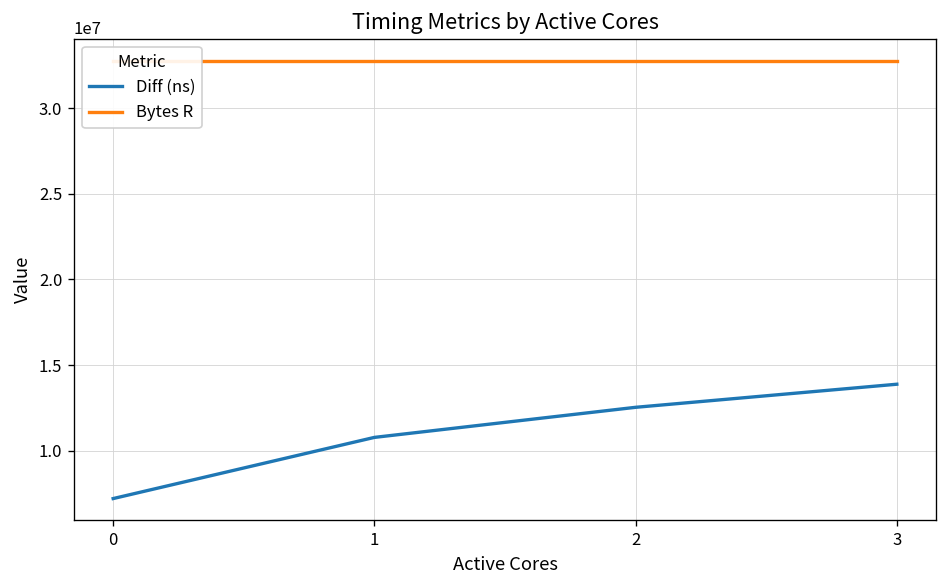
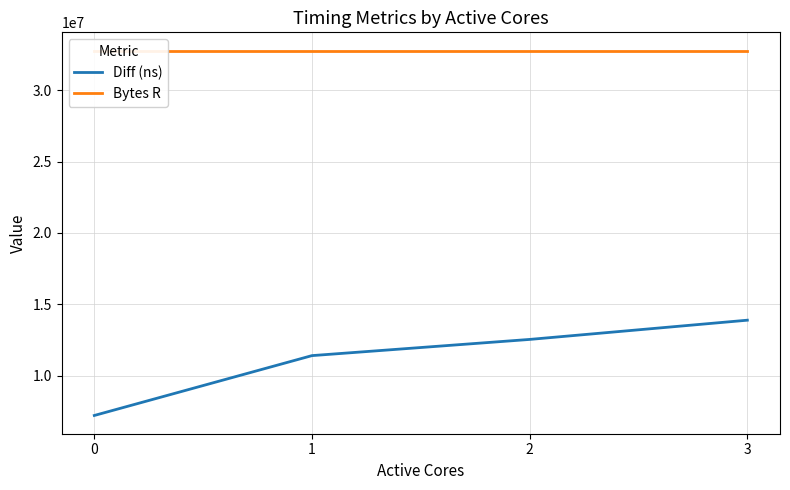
Diff (ns), 1: 10800000 -> 11400000
